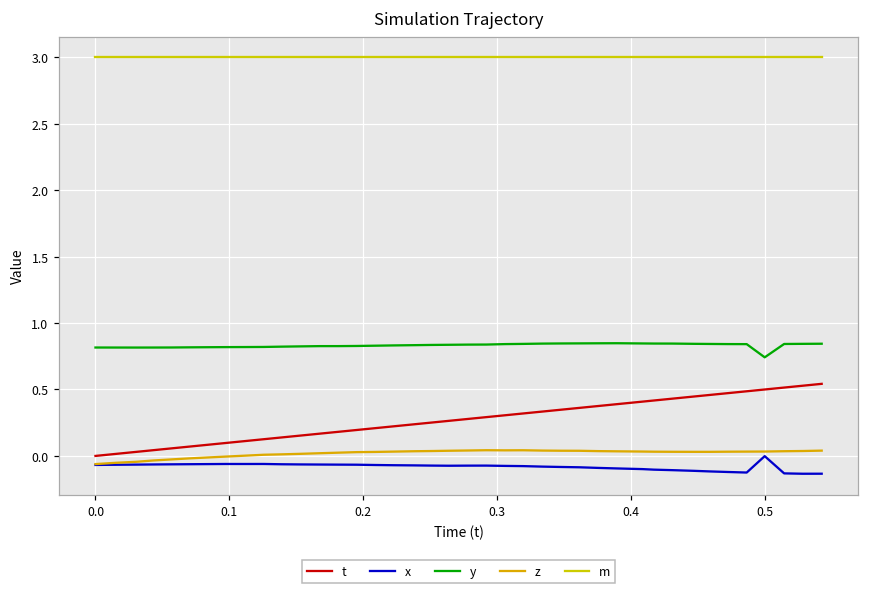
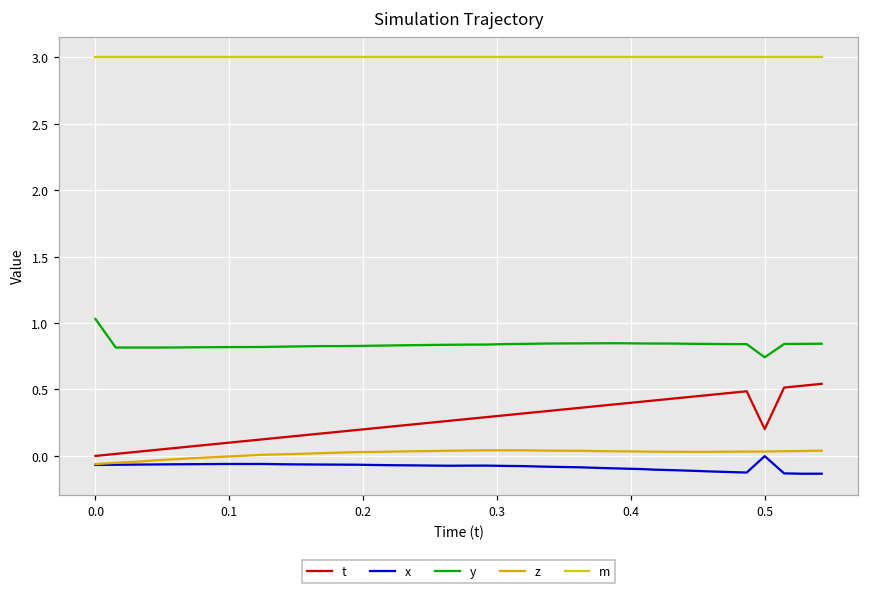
y, 0.0: 0.82 -> 1.03
t, 0.5: 0.50 -> 0.20
